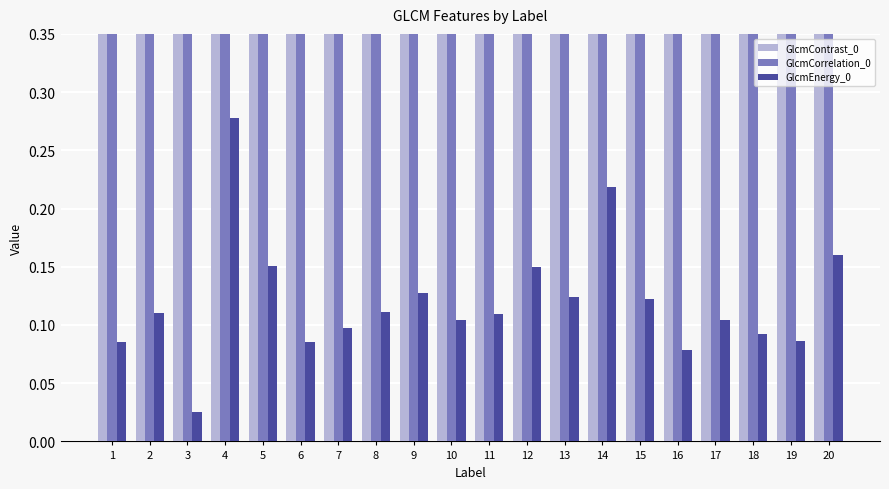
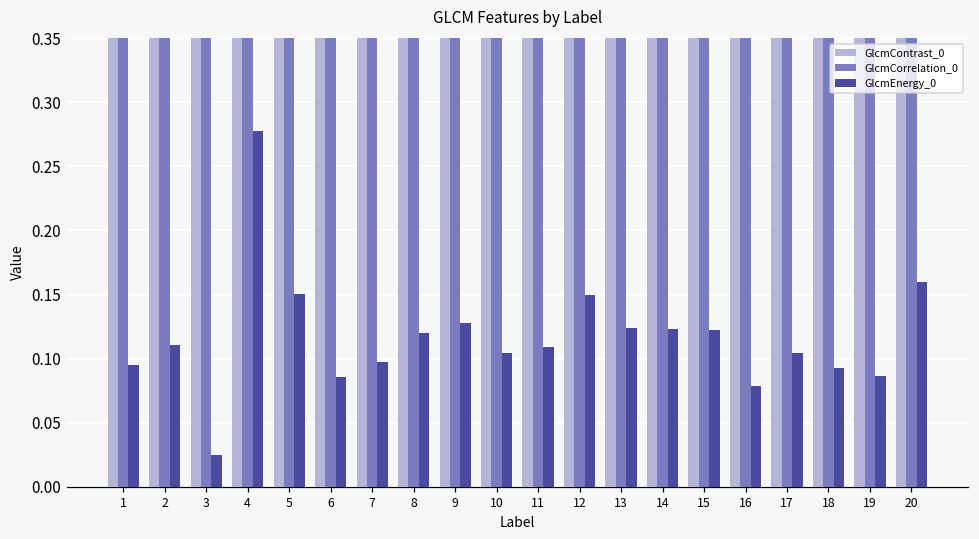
GlcmEnergy_0, 1: 0.085 -> 0.095
GlcmEnergy_0, 8: 0.111 -> 0.120
GlcmEnergy_0, 14: 0.219 -> 0.123
